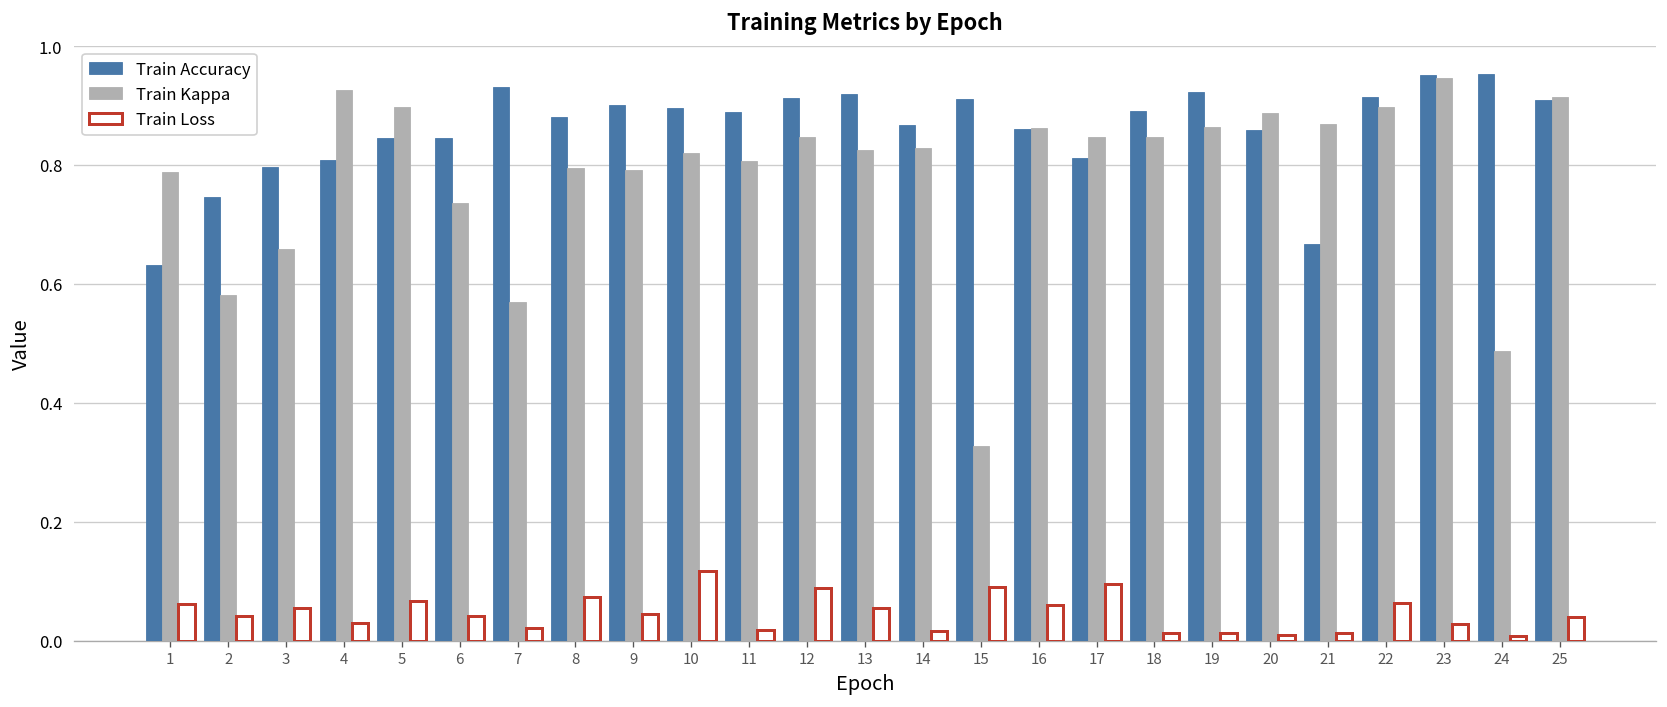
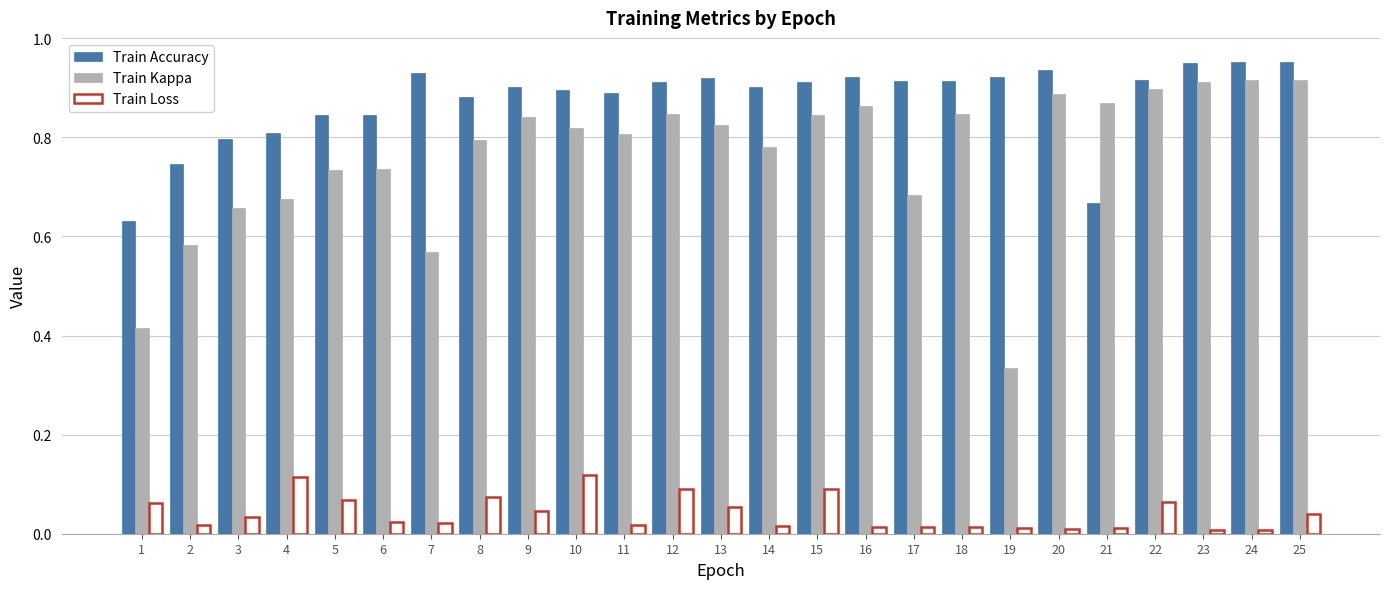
Train Kappa, 1: 0.79 -> 0.42
Train Loss, 2: 0.04 -> 0.02
Train Loss, 3: 0.05 -> 0.03
Train Kappa, 4: 0.93 -> 0.68
Train Loss, 4: 0.03 -> 0.11
Train Kappa, 5: 0.90 -> 0.73
Train Loss, 6: 0.04 -> 0.02
Train Kappa, 9: 0.79 -> 0.84
Train Accuracy, 14: 0.87 -> 0.90
Train Kappa, 14: 0.83 -> 0.78
Train Kappa, 15: 0.33 -> 0.85
Train Accuracy, 16: 0.86 -> 0.92
Train Loss, 16: 0.06 -> 0.01
Train Accuracy, 17: 0.81 -> 0.91
Train Kappa, 17: 0.85 -> 0.68
Train Loss, 17: 0.10 -> 0.01
Train Accuracy, 18: 0.89 -> 0.91
Train Kappa, 19: 0.86 -> 0.33
Train Accuracy, 20: 0.86 -> 0.94
Train Kappa, 23: 0.95 -> 0.91
Train Loss, 23: 0.03 -> 0.01
Train Kappa, 24: 0.49 -> 0.92
Train Accuracy, 25: 0.91 -> 0.95
